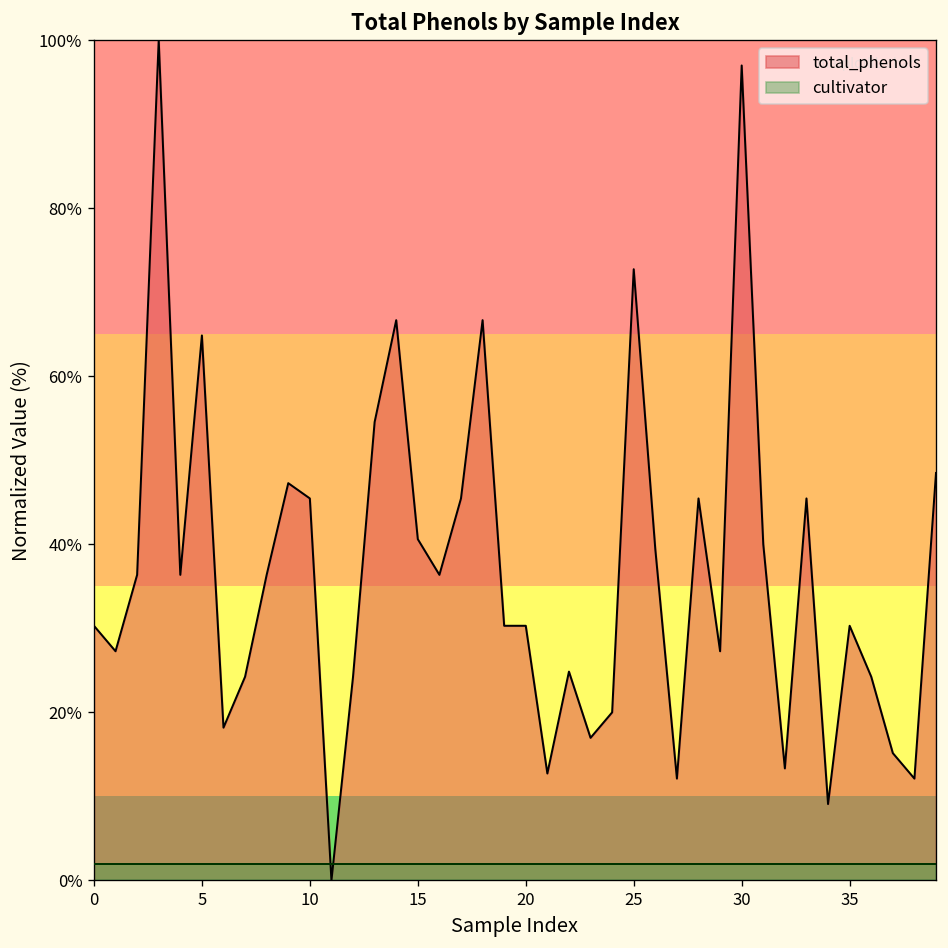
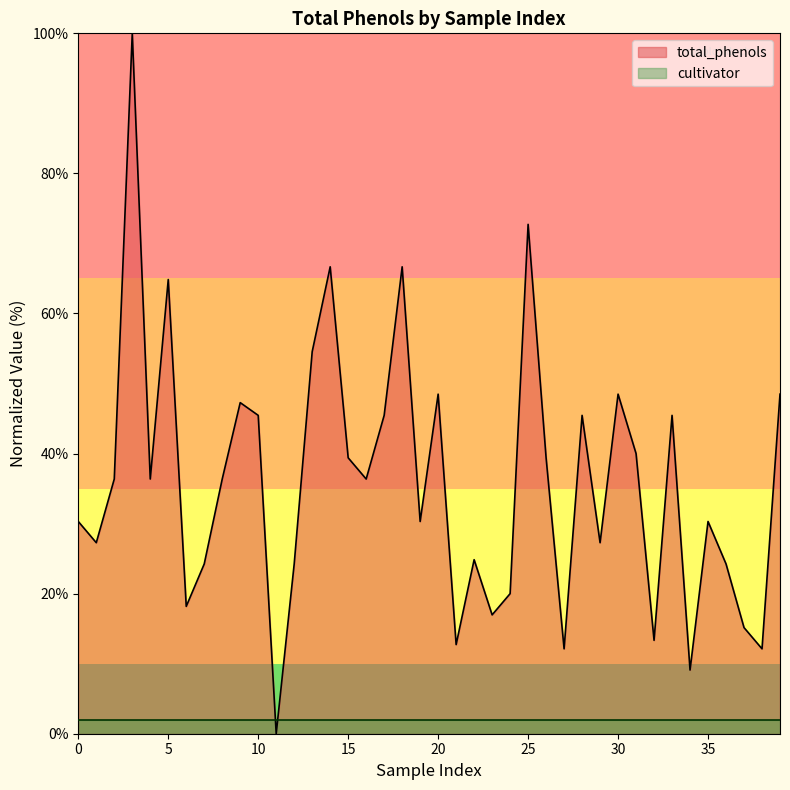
total_phenols, 15: 41% -> 39%
total_phenols, 20: 30% -> 48%
total_phenols, 30: 97% -> 48%
